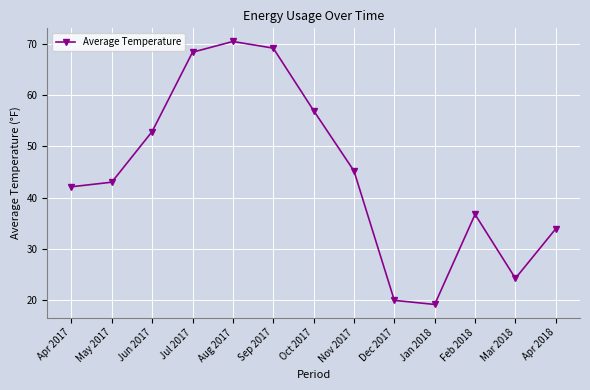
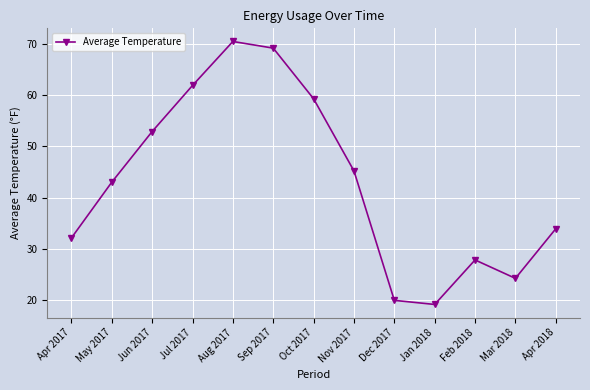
Apr 2017: 42 -> 32
Jul 2017: 68 -> 62
Oct 2017: 57 -> 59
Feb 2018: 37 -> 28
